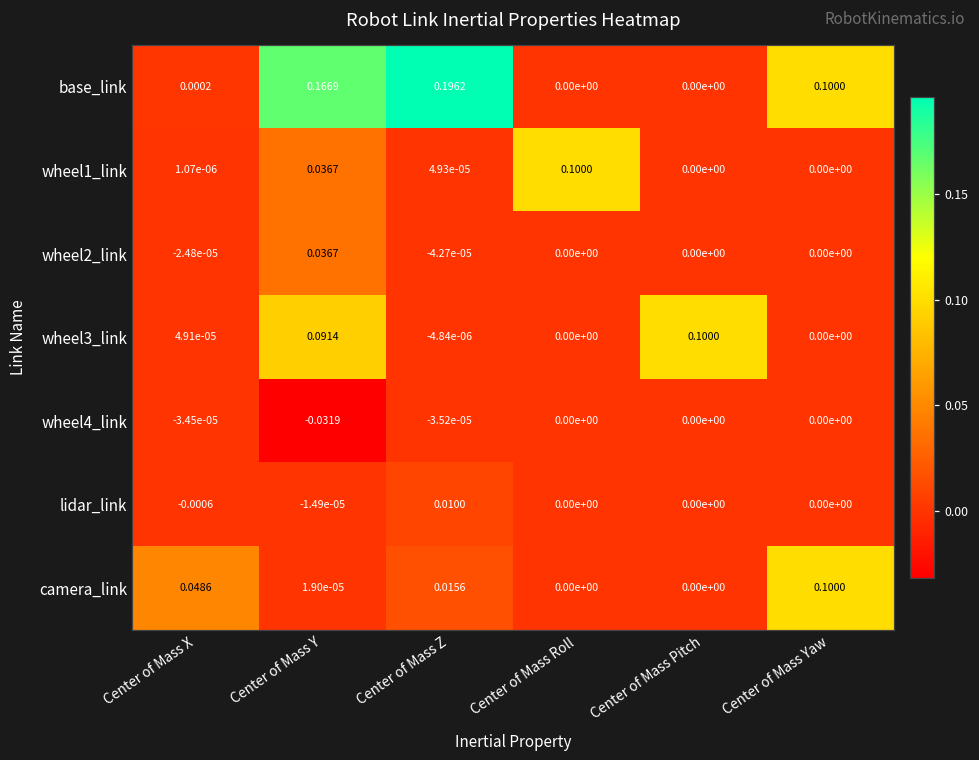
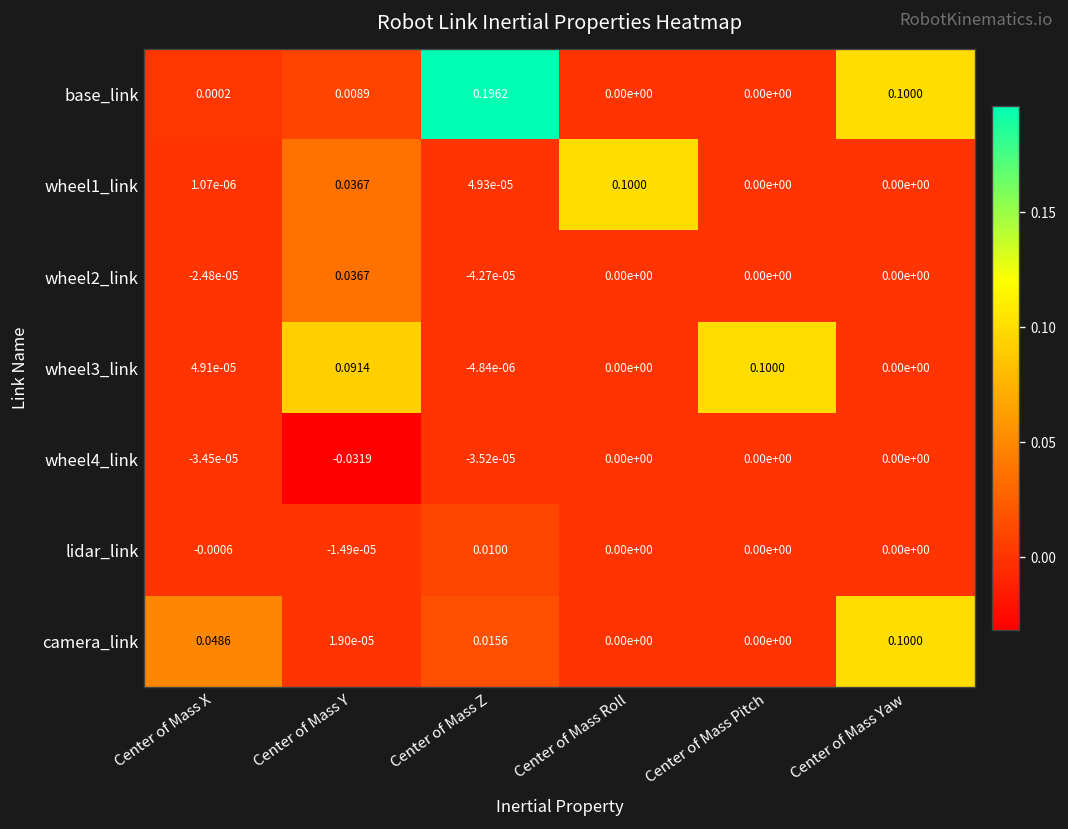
base_link, Center of Mass Y: 0.1669 -> 0.0089
